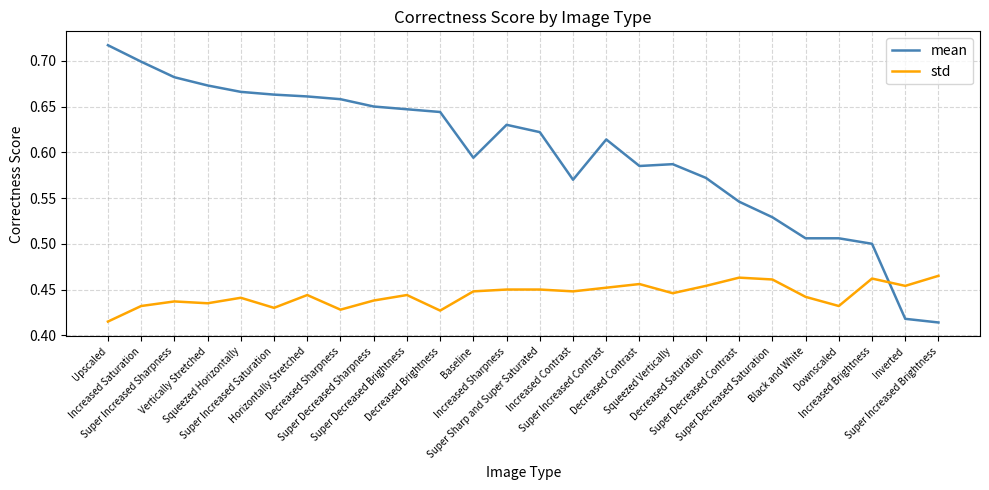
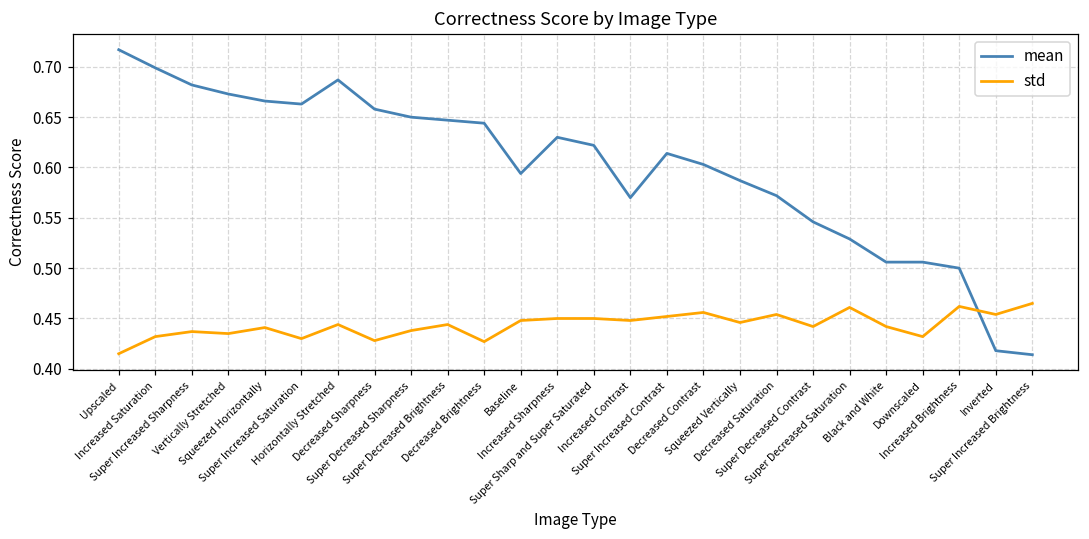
mean, Horizontally Stretched: 0.66 -> 0.69
mean, Decreased Contrast: 0.59 -> 0.60
std, Super Decreased Contrast: 0.46 -> 0.44
